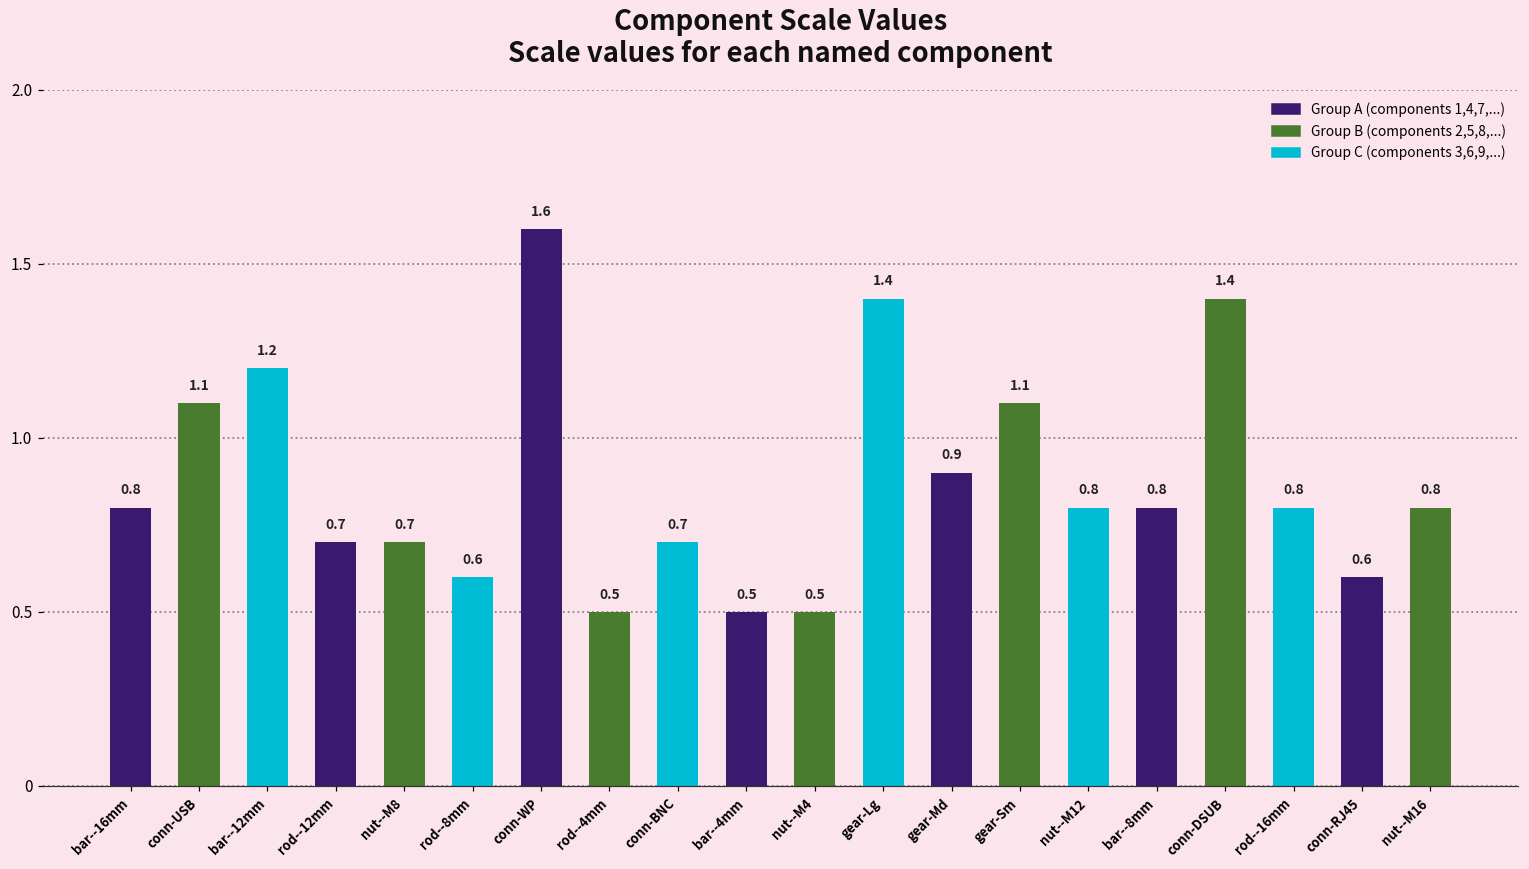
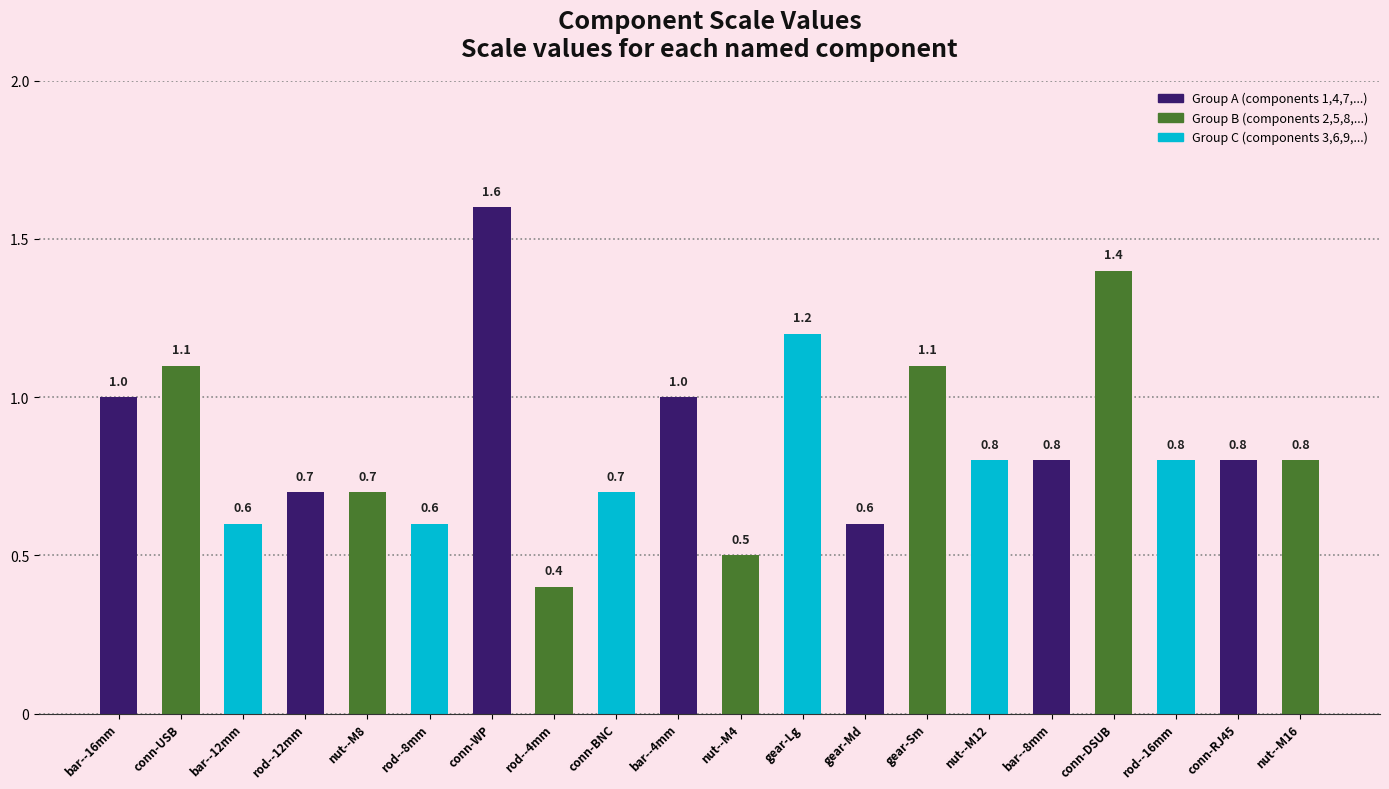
bar--16mm: 0.8 -> 1.0
bar--12mm: 1.2 -> 0.6
rod--4mm: 0.5 -> 0.4
bar--4mm: 0.5 -> 1.0
gear-Lg: 1.4 -> 1.2
gear-Md: 0.9 -> 0.6
conn-RJ45: 0.6 -> 0.8
